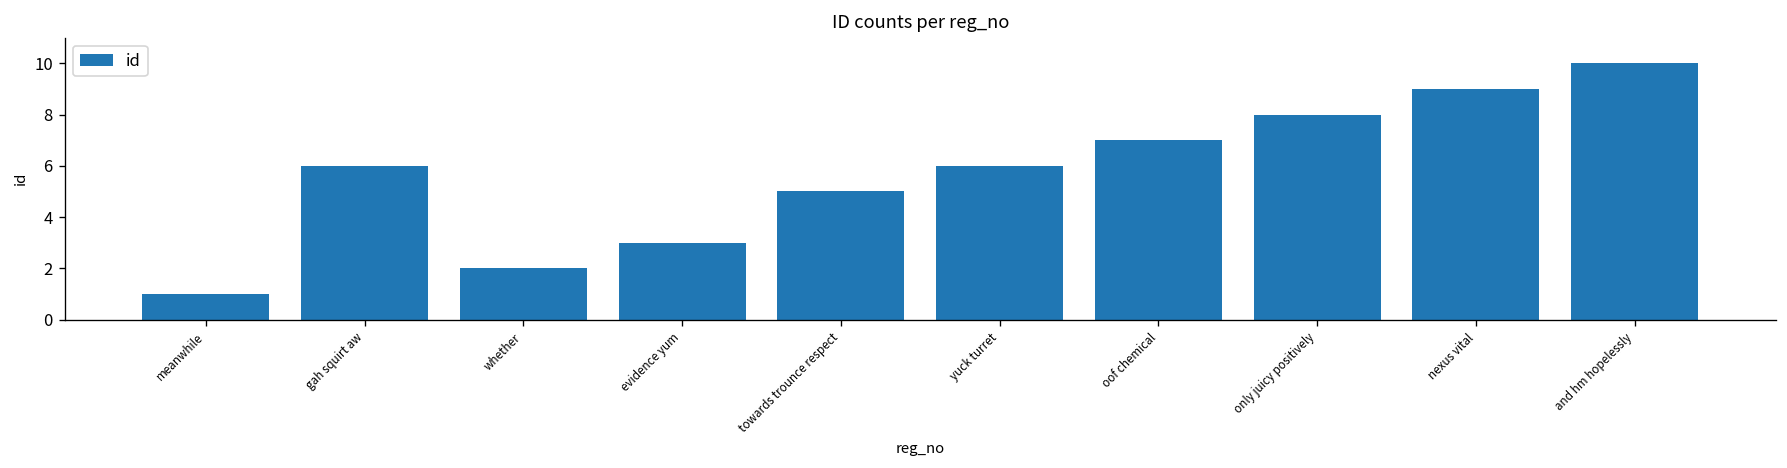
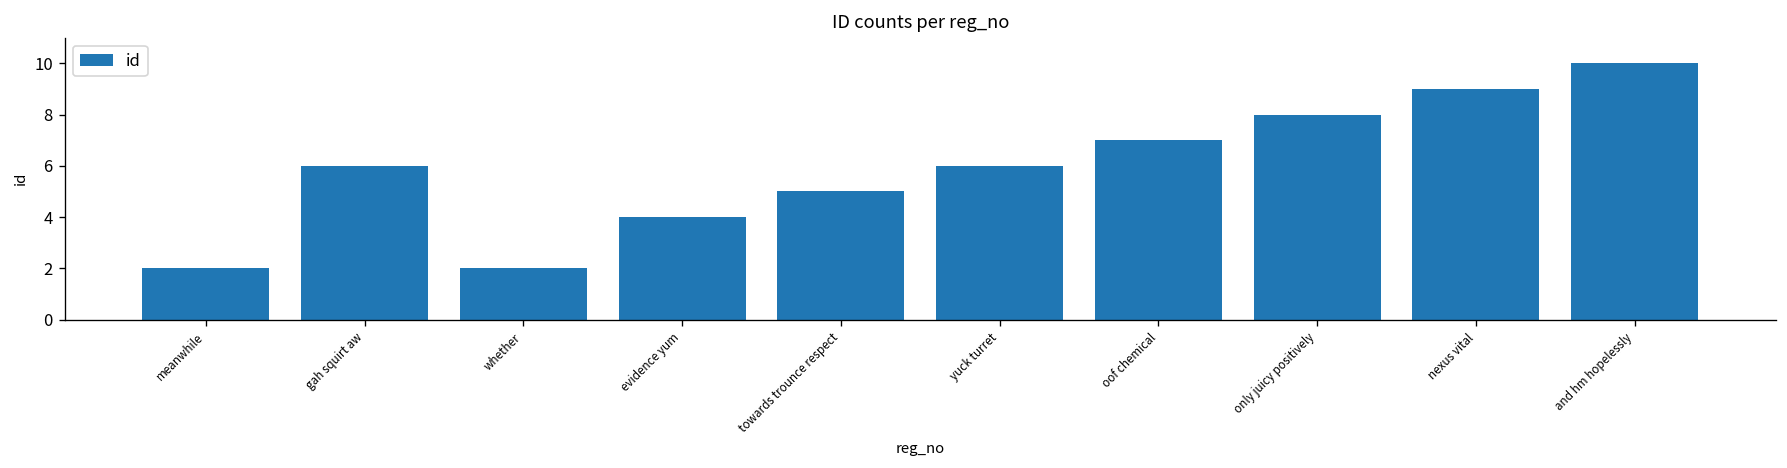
meanwhile: 1 -> 2
evidence yum: 3 -> 4
